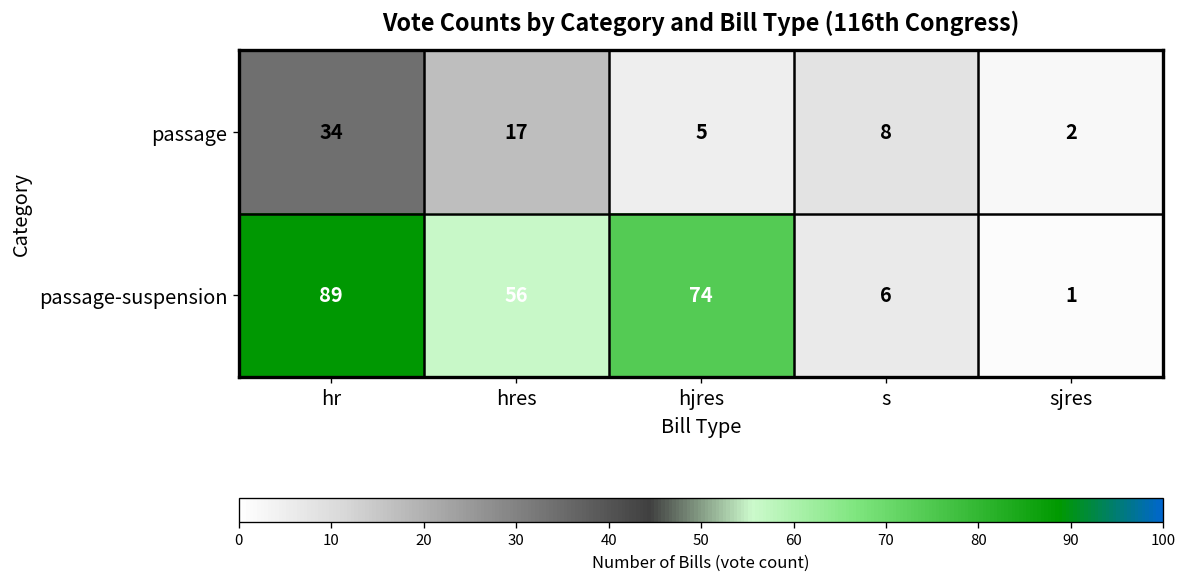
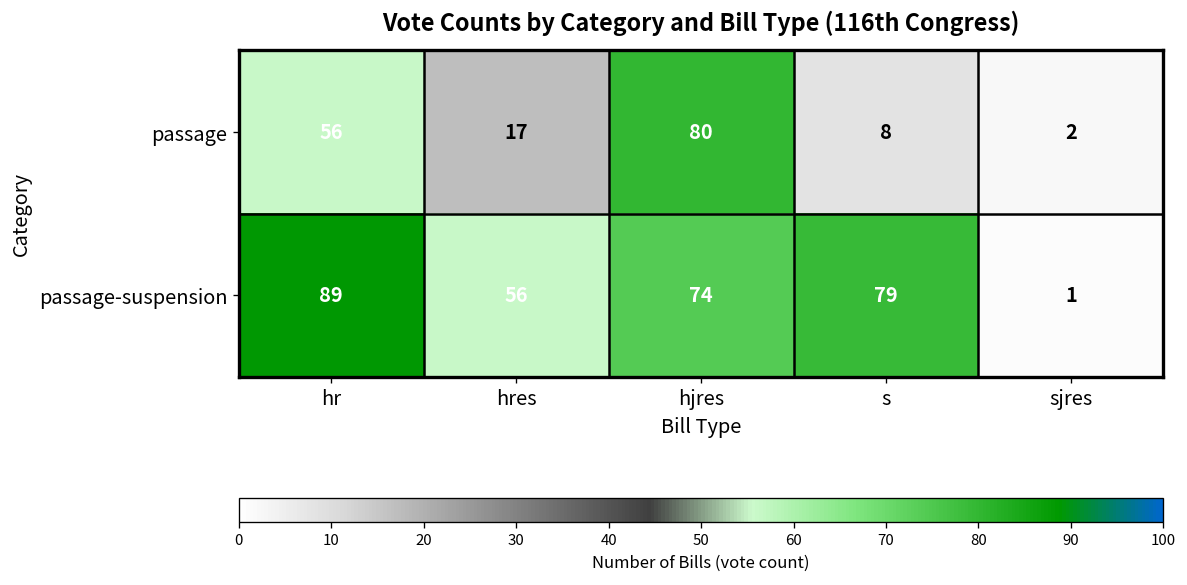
passage, hr: 34 -> 56
passage, hjres: 5 -> 80
passage-suspension, s: 6 -> 79
